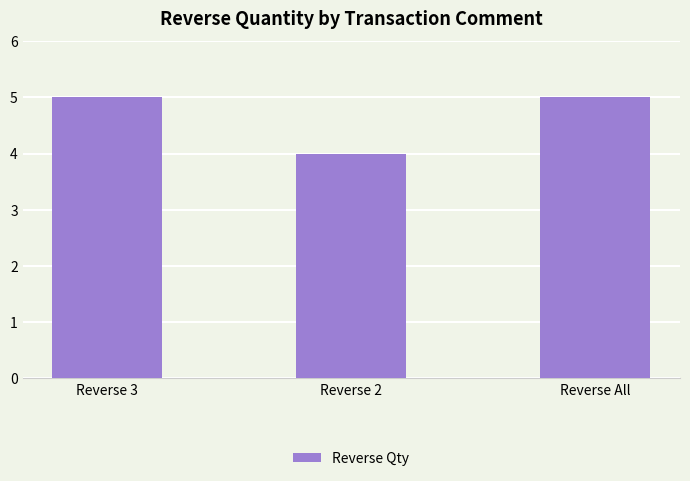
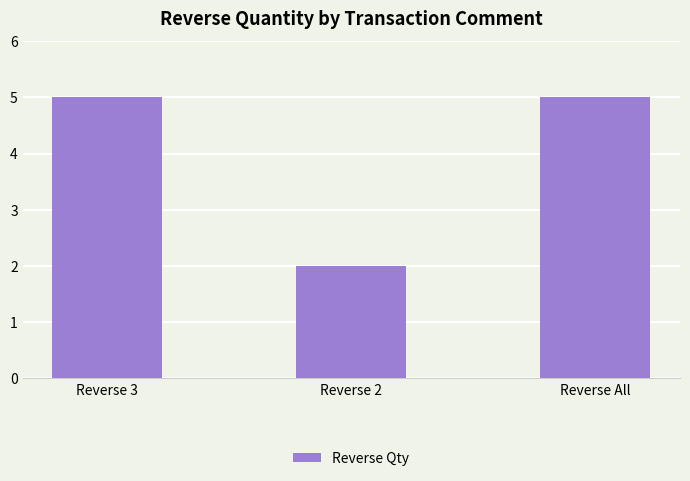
Reverse 2: 4 -> 2
